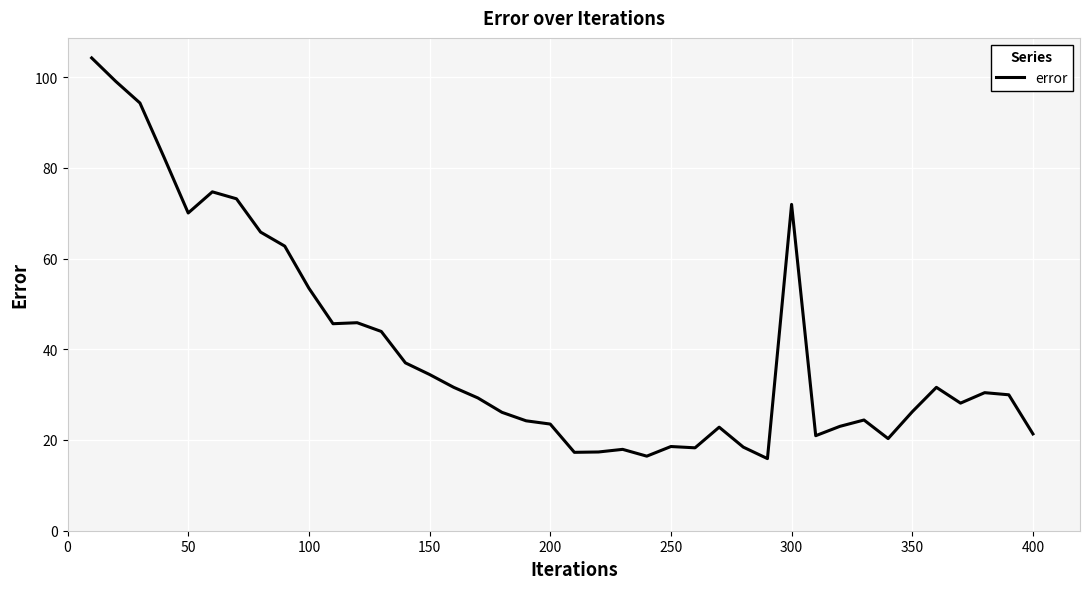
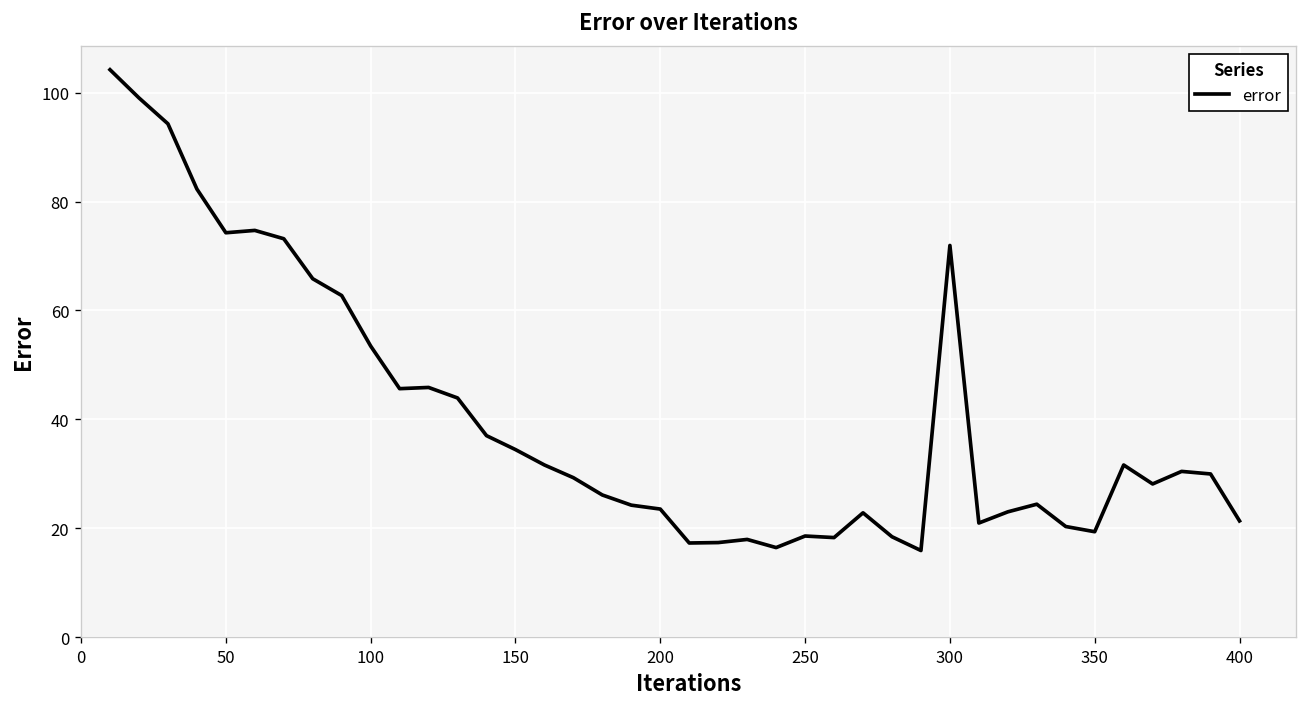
50: 70 -> 74
350: 26 -> 19
